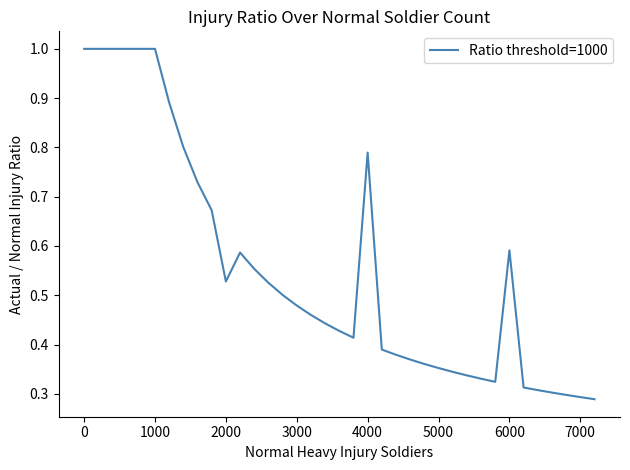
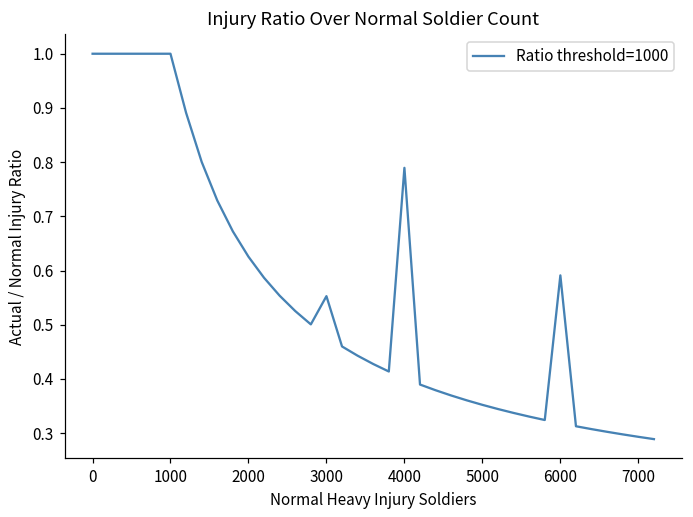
2000: 0.53 -> 0.63
3000: 0.48 -> 0.55
